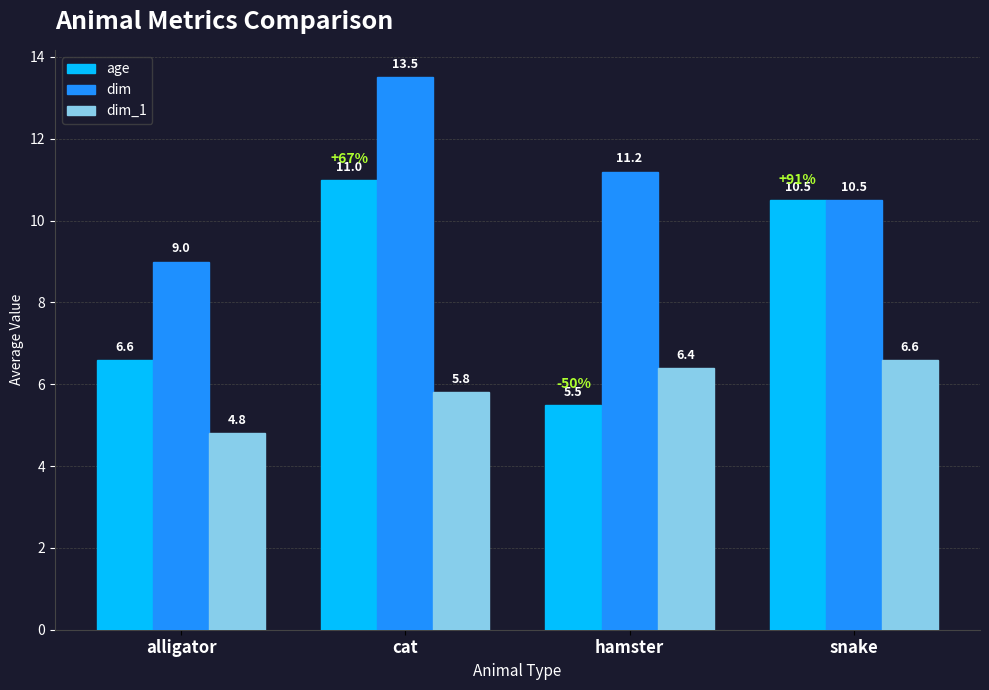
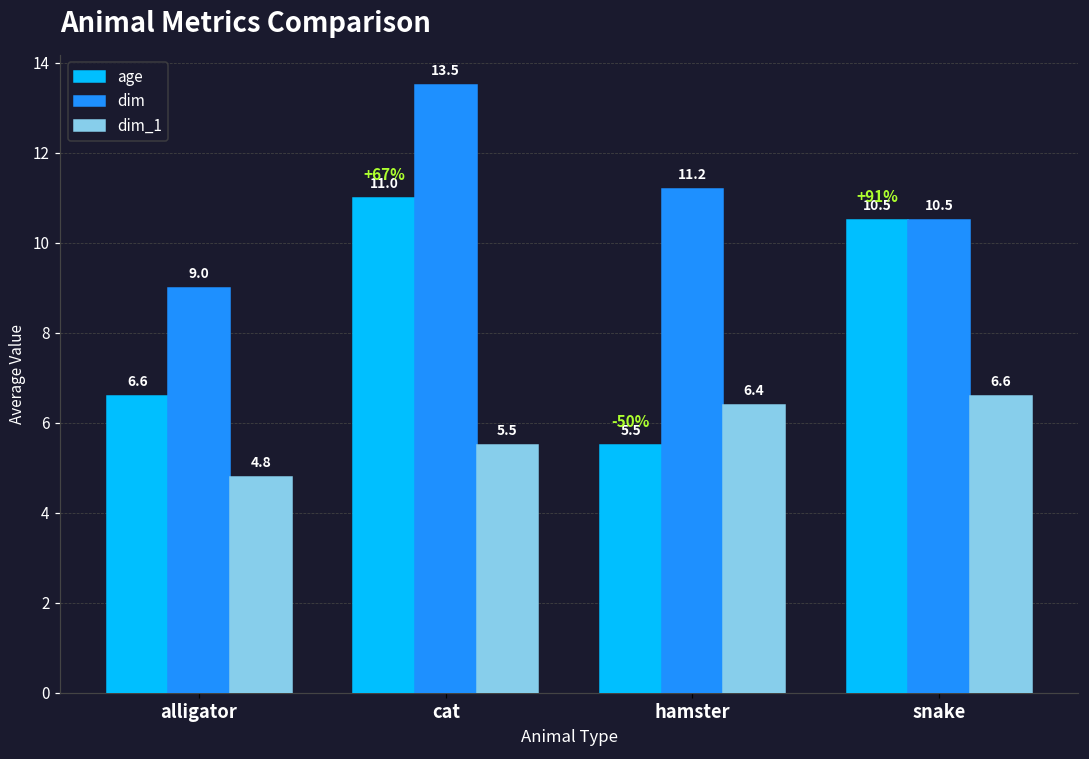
dim_1, cat: 5.8 -> 5.5
